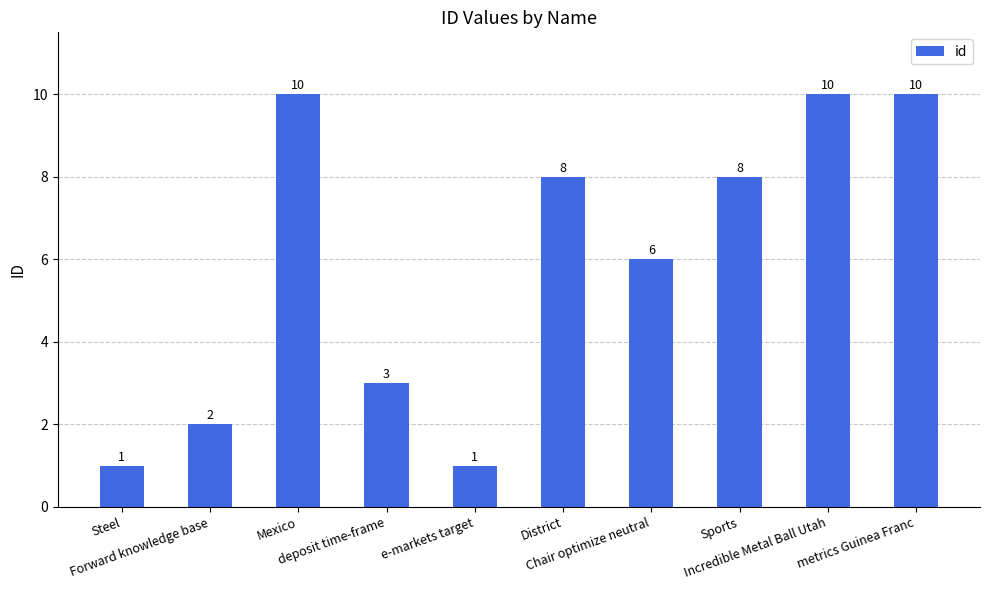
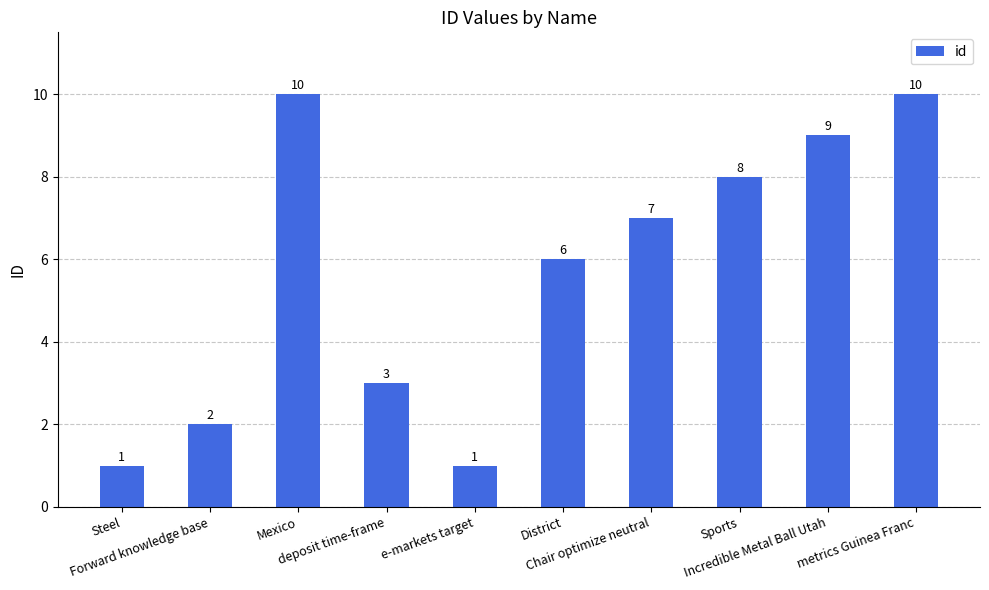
District: 8 -> 6
Chair optimize neutral: 6 -> 7
Incredible Metal Ball Utah: 10 -> 9
